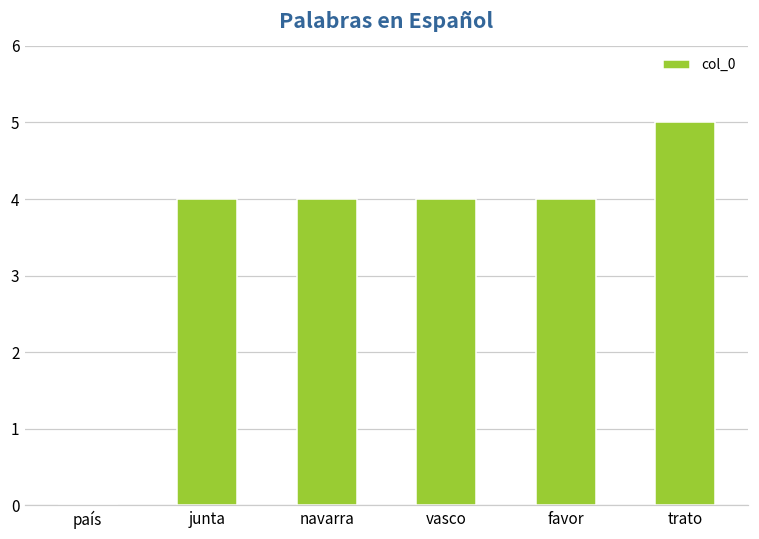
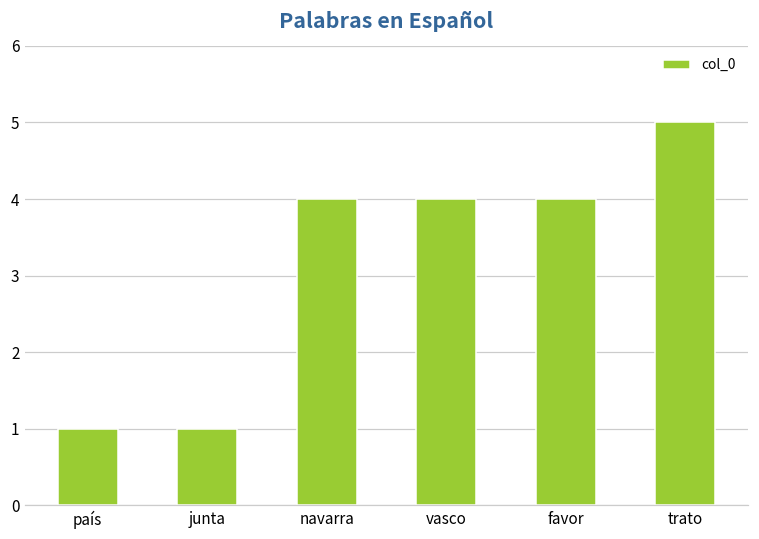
país: 0 -> 1
junta: 4 -> 1
